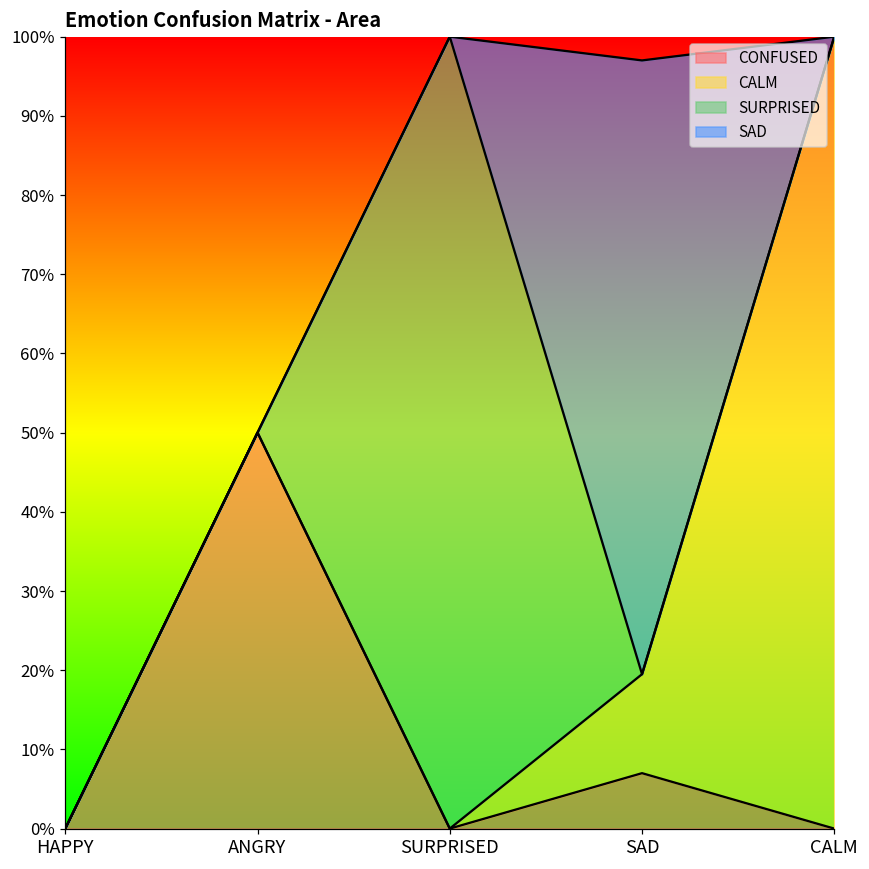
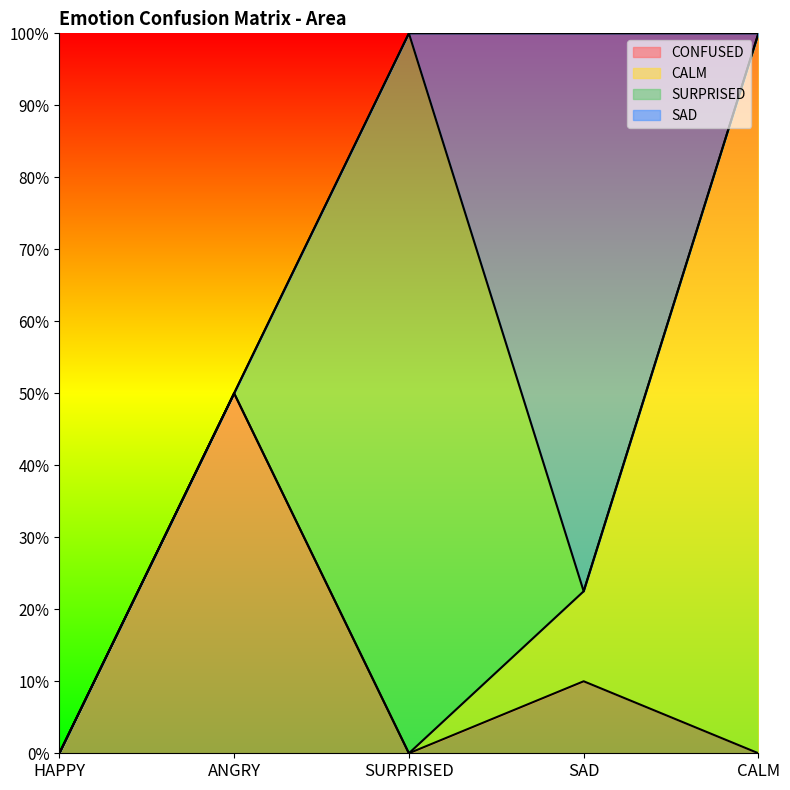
CONFUSED, SAD: 7% -> 10%
